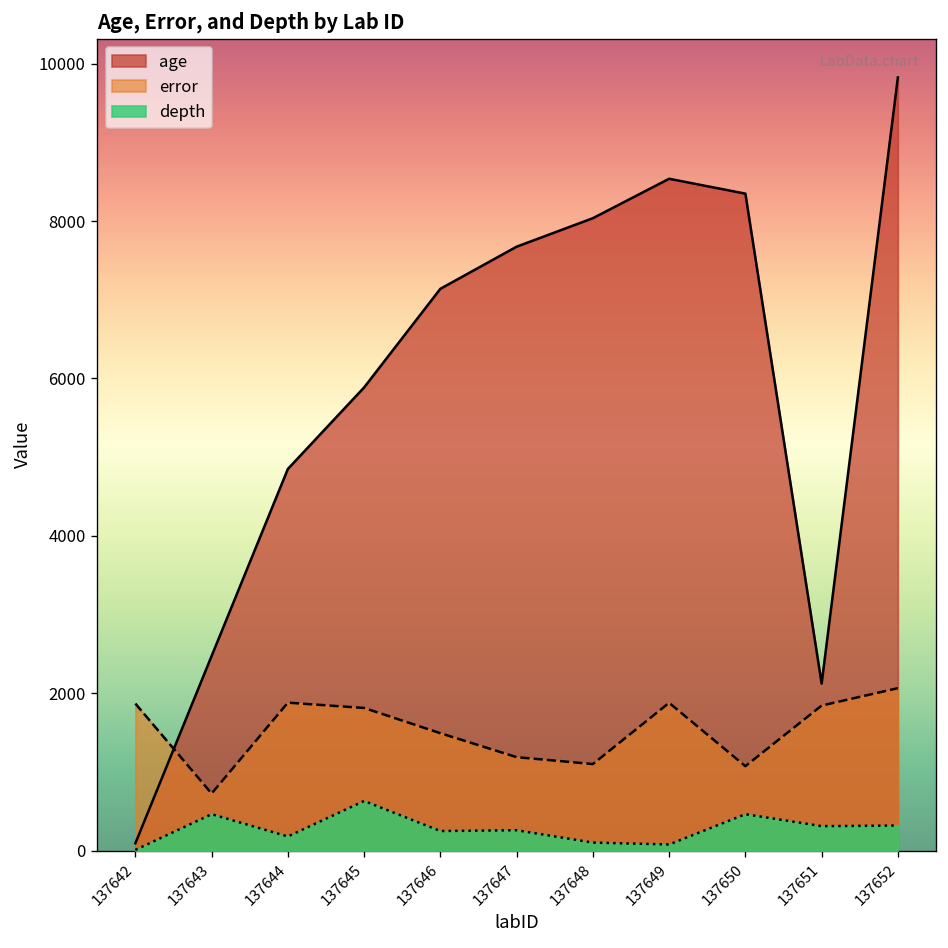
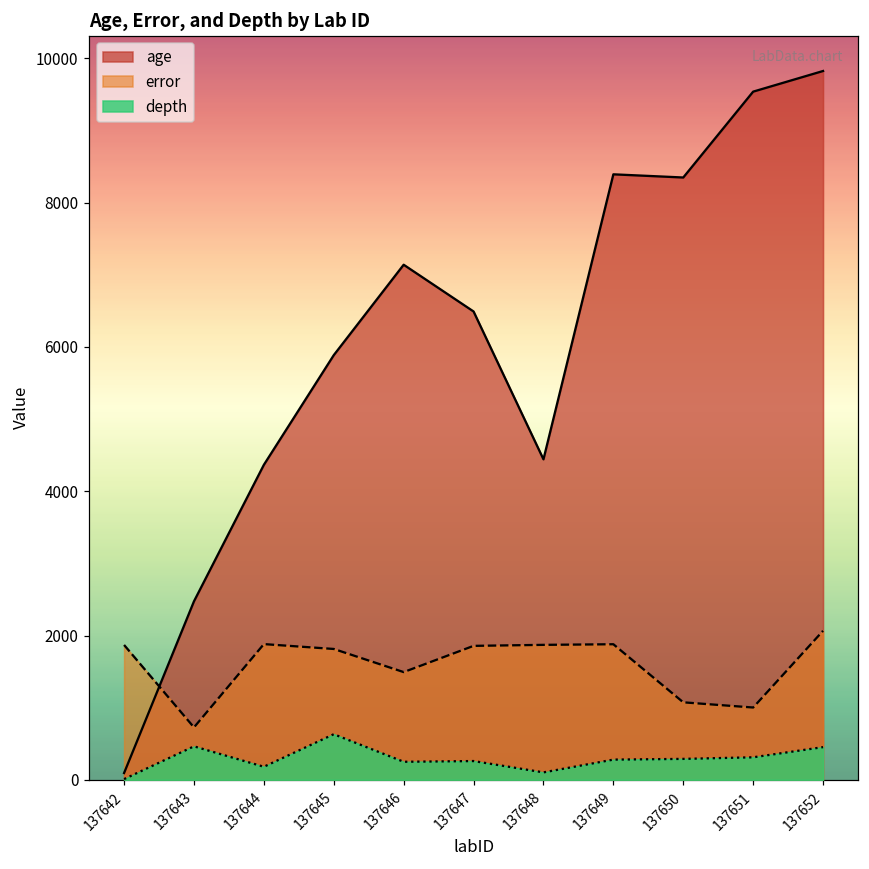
age, 137644: 4900 -> 4400
age, 137647: 7700 -> 6500
error, 137647: 1200 -> 1900
age, 137648: 8000 -> 4400
error, 137648: 1100 -> 1900
age, 137649: 8500 -> 8400
depth, 137649: 100 -> 300
depth, 137650: 500 -> 300
age, 137651: 2100 -> 9500
error, 137651: 1800 -> 1000
depth, 137652: 300 -> 500
